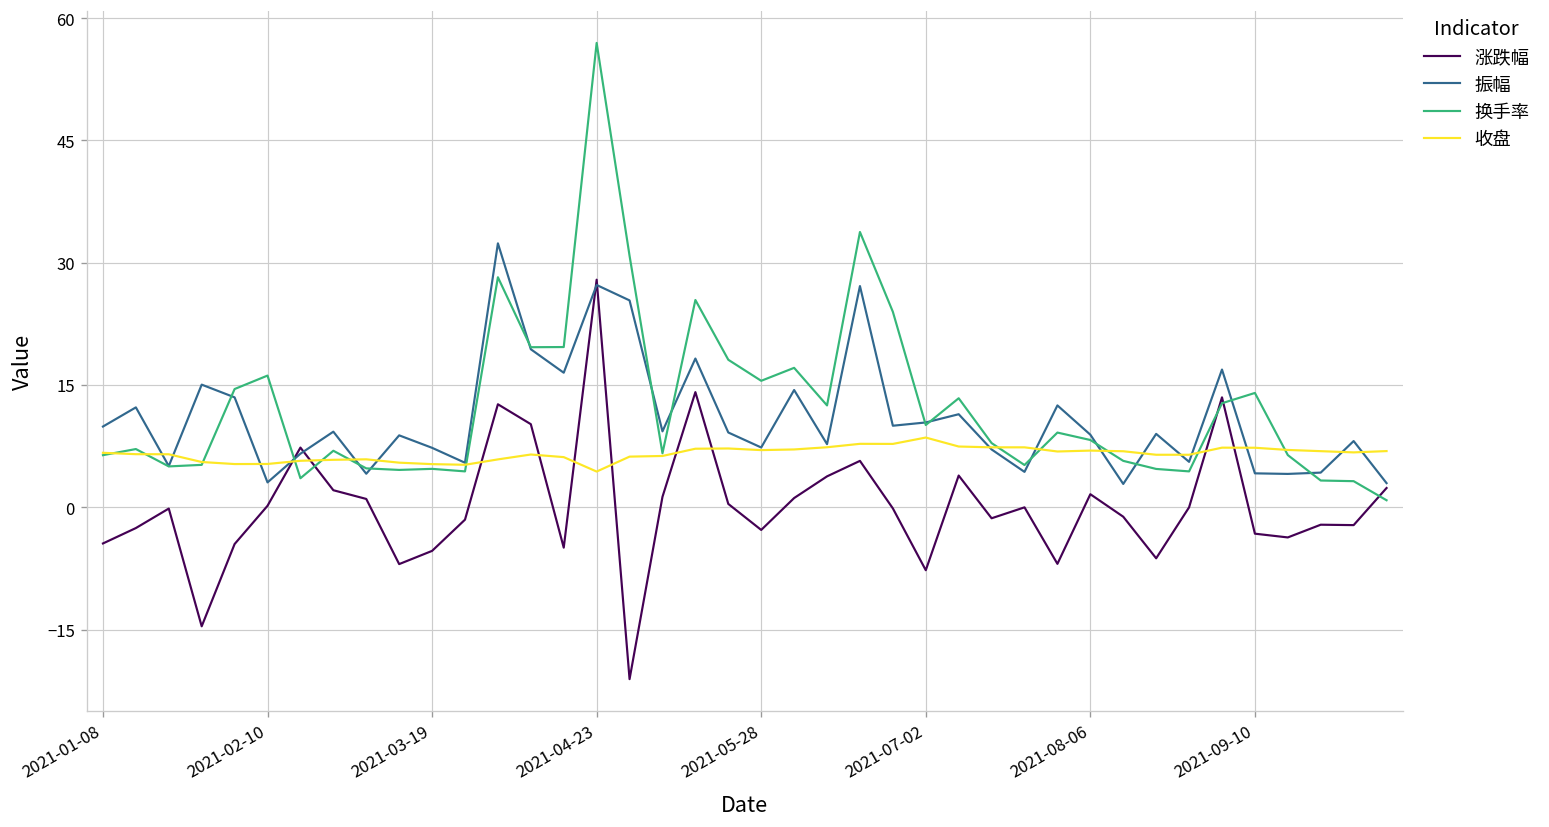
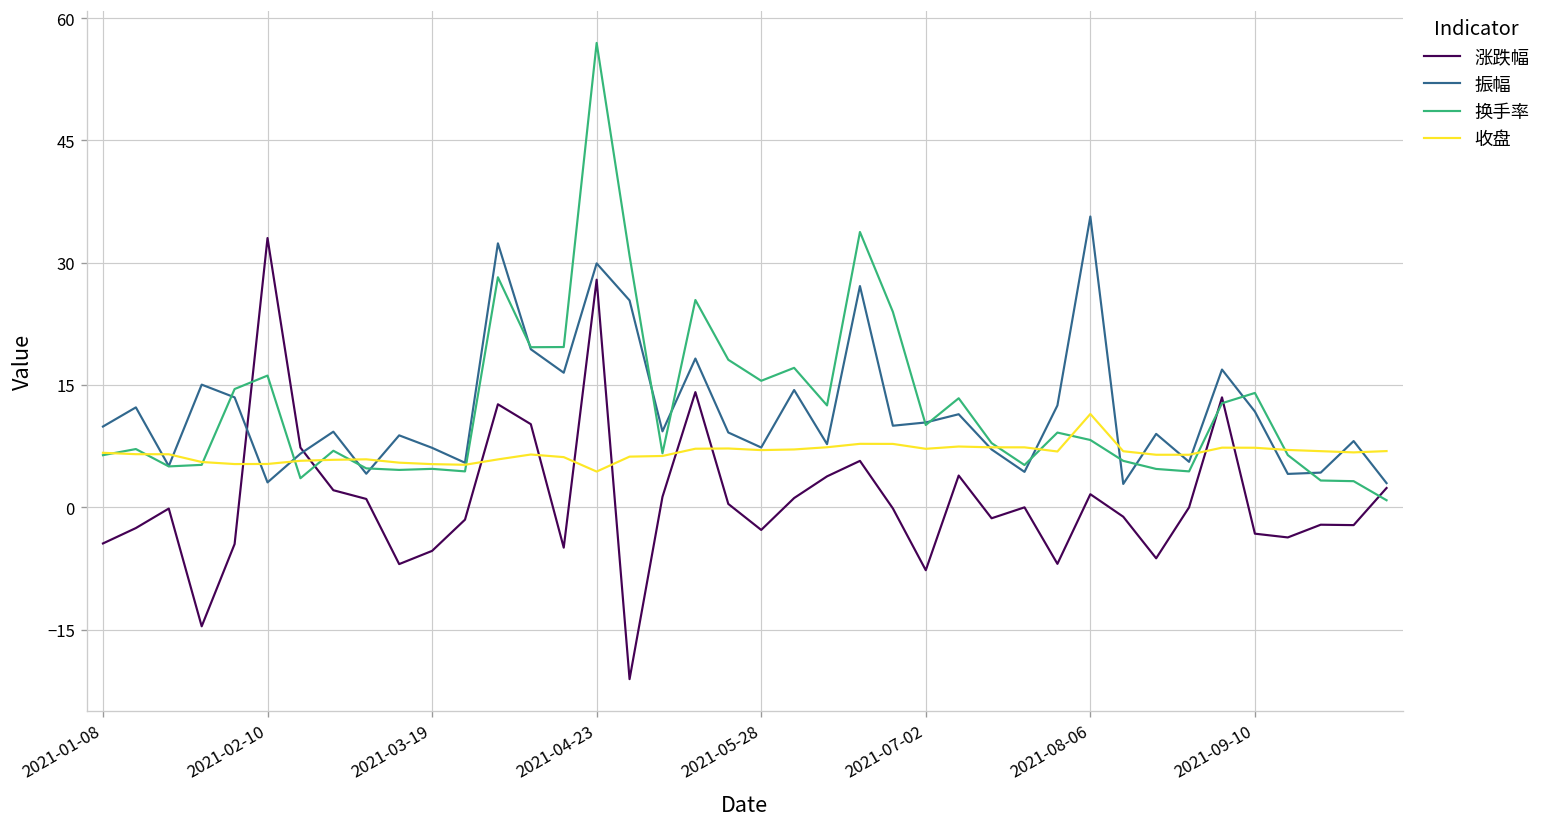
涨跌幅, 2021-02-10: 0 -> 33
振幅, 2021-04-23: 27 -> 30
收盘, 2021-07-02: 9 -> 7
振幅, 2021-08-06: 9 -> 36
收盘, 2021-08-06: 7 -> 11
振幅, 2021-09-10: 4 -> 12
